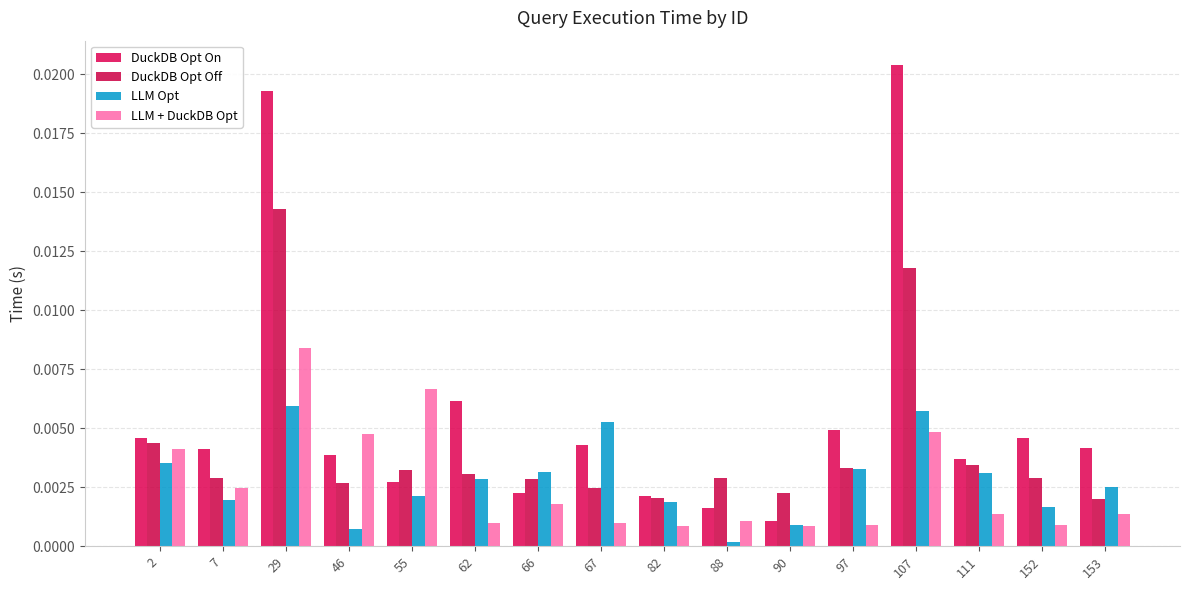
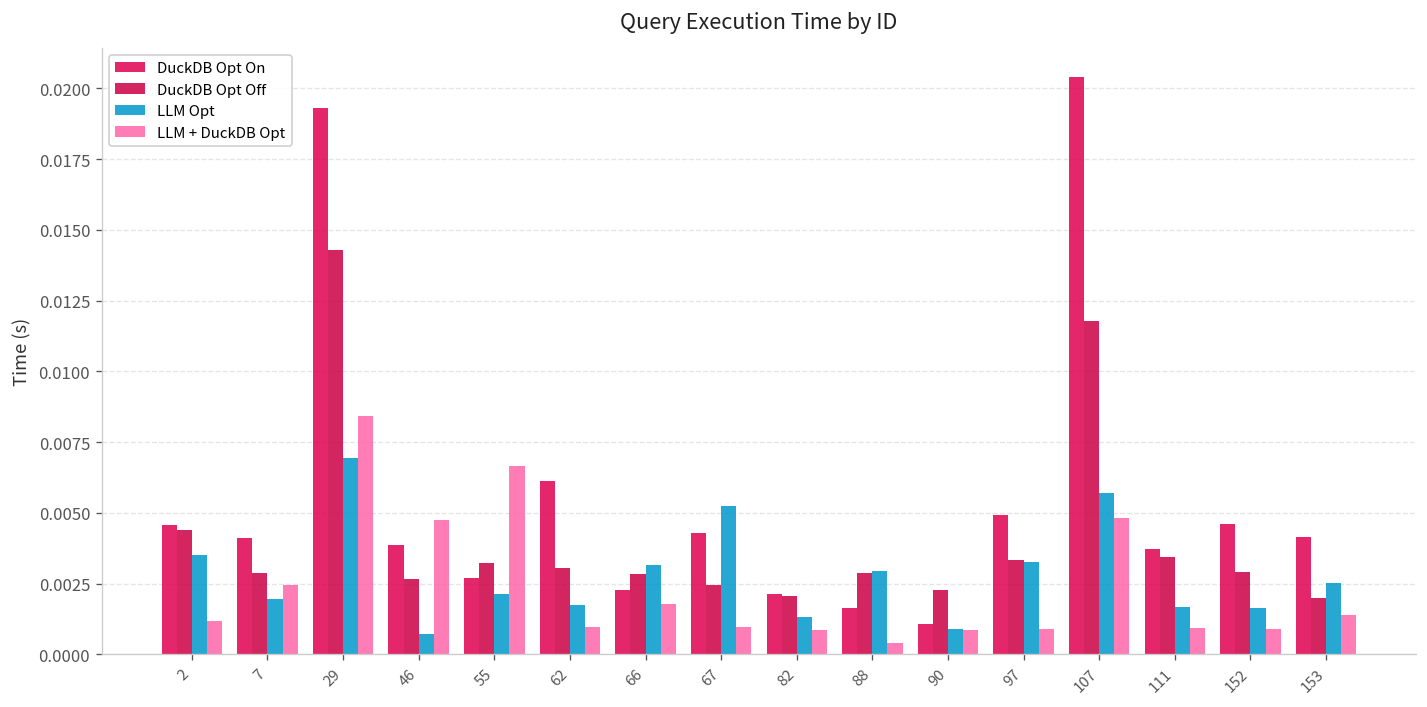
LLM + DuckDB Opt, 2: 0.0041 -> 0.0012
LLM Opt, 29: 0.0059 -> 0.0069
LLM Opt, 62: 0.0028 -> 0.0017
LLM Opt, 82: 0.0019 -> 0.0013
LLM Opt, 88: 0.0002 -> 0.0029
LLM + DuckDB Opt, 88: 0.0011 -> 0.0004
LLM Opt, 111: 0.0031 -> 0.0017
LLM + DuckDB Opt, 111: 0.0014 -> 0.0009
